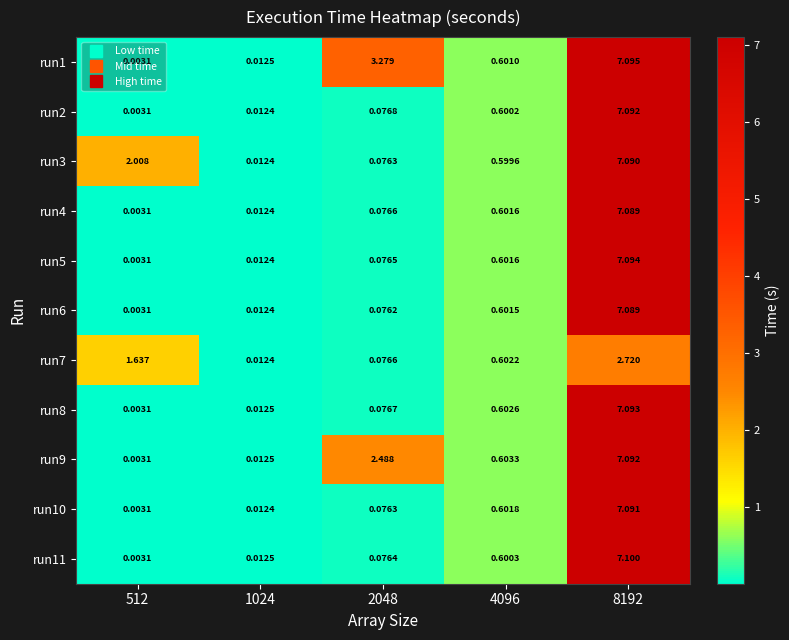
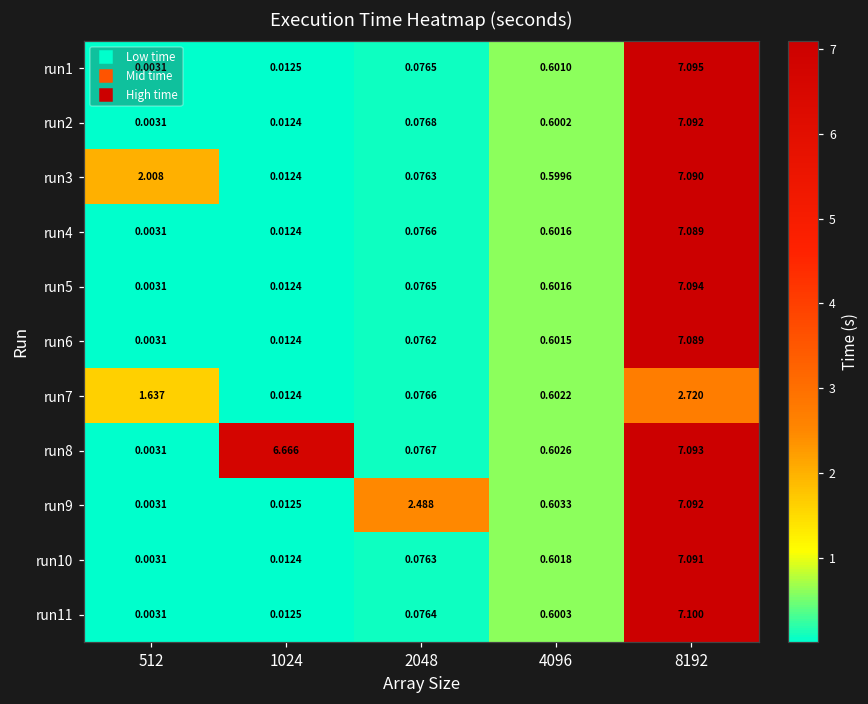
run1, 2048: 3.279 -> 0.0765
run8, 1024: 0.0125 -> 6.666
